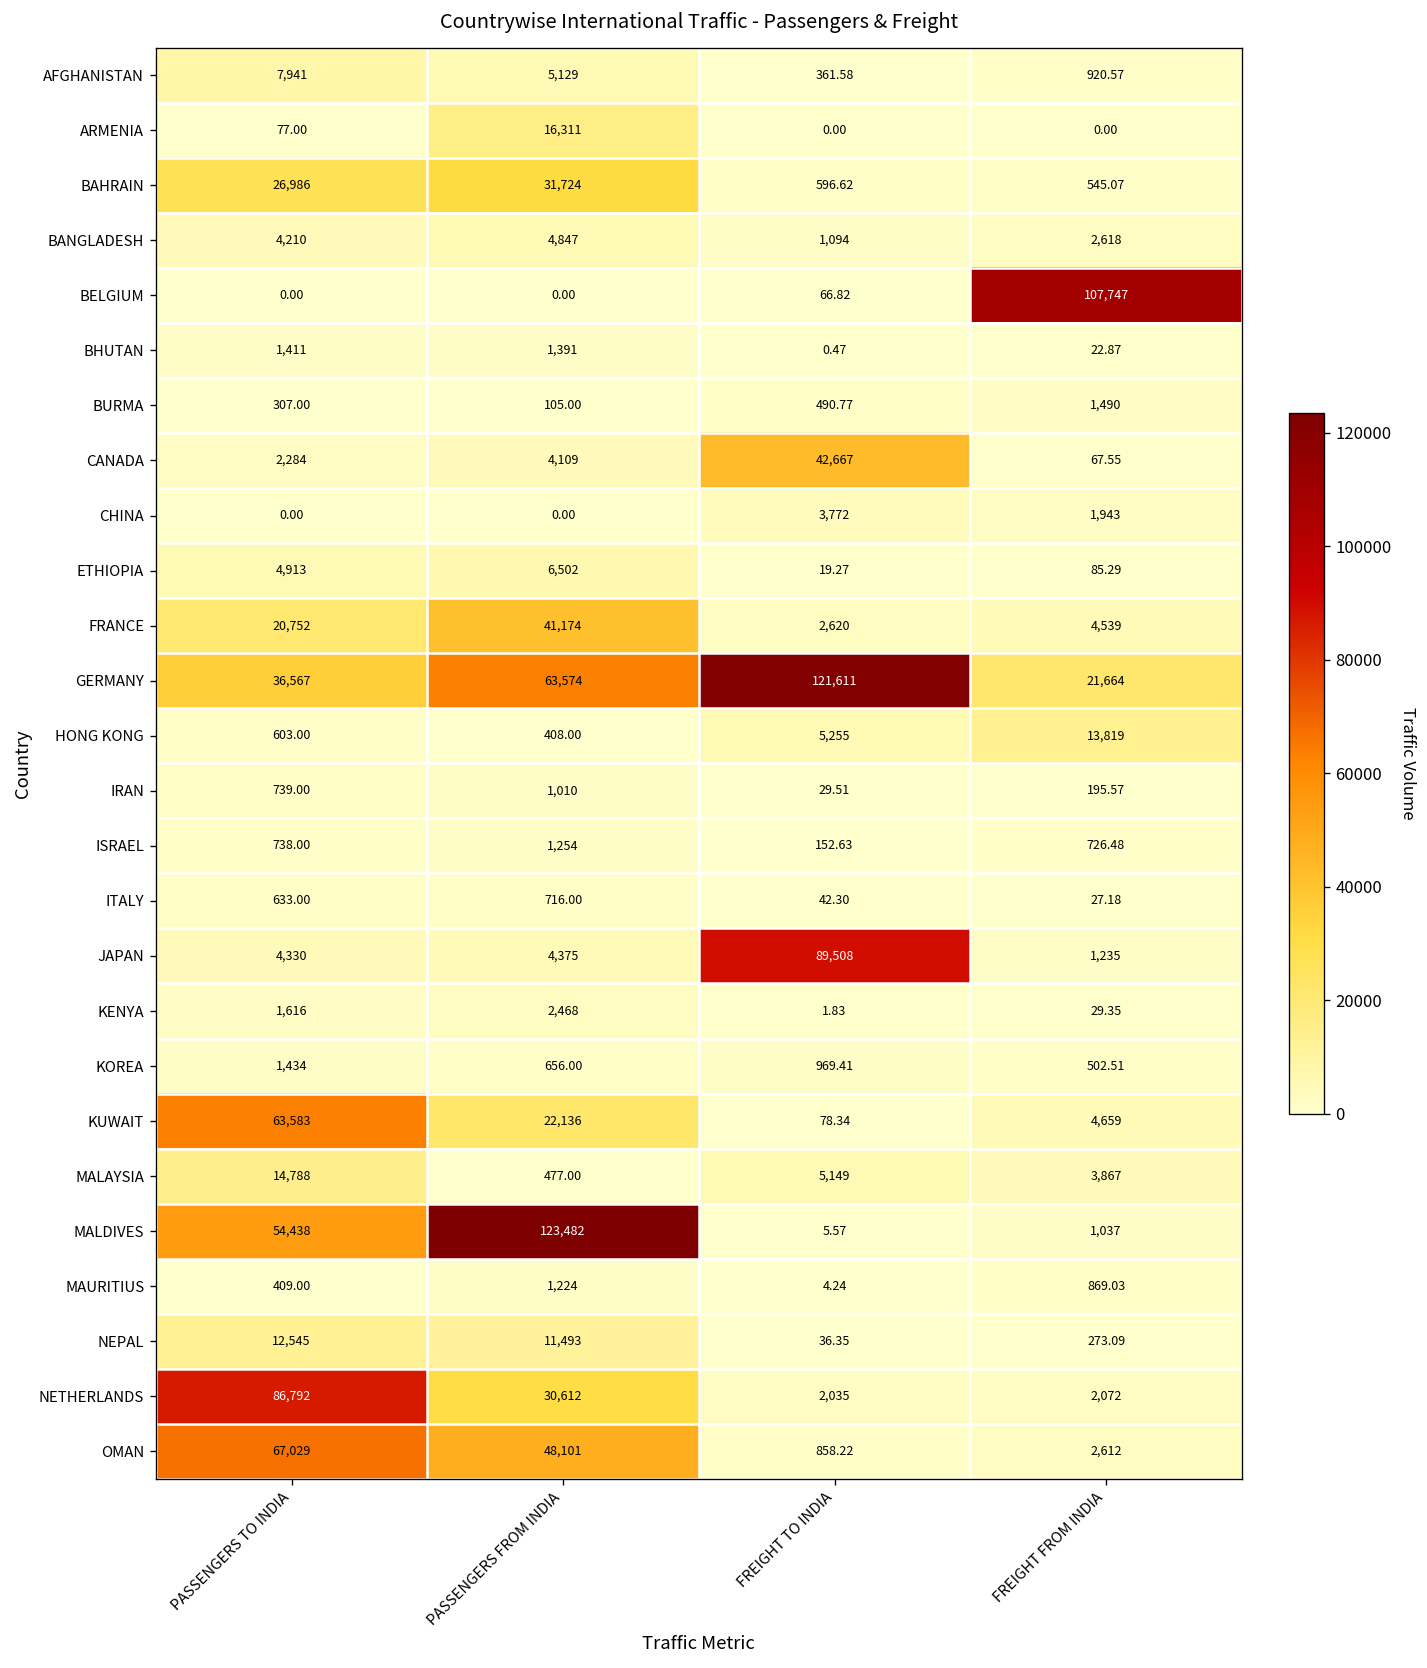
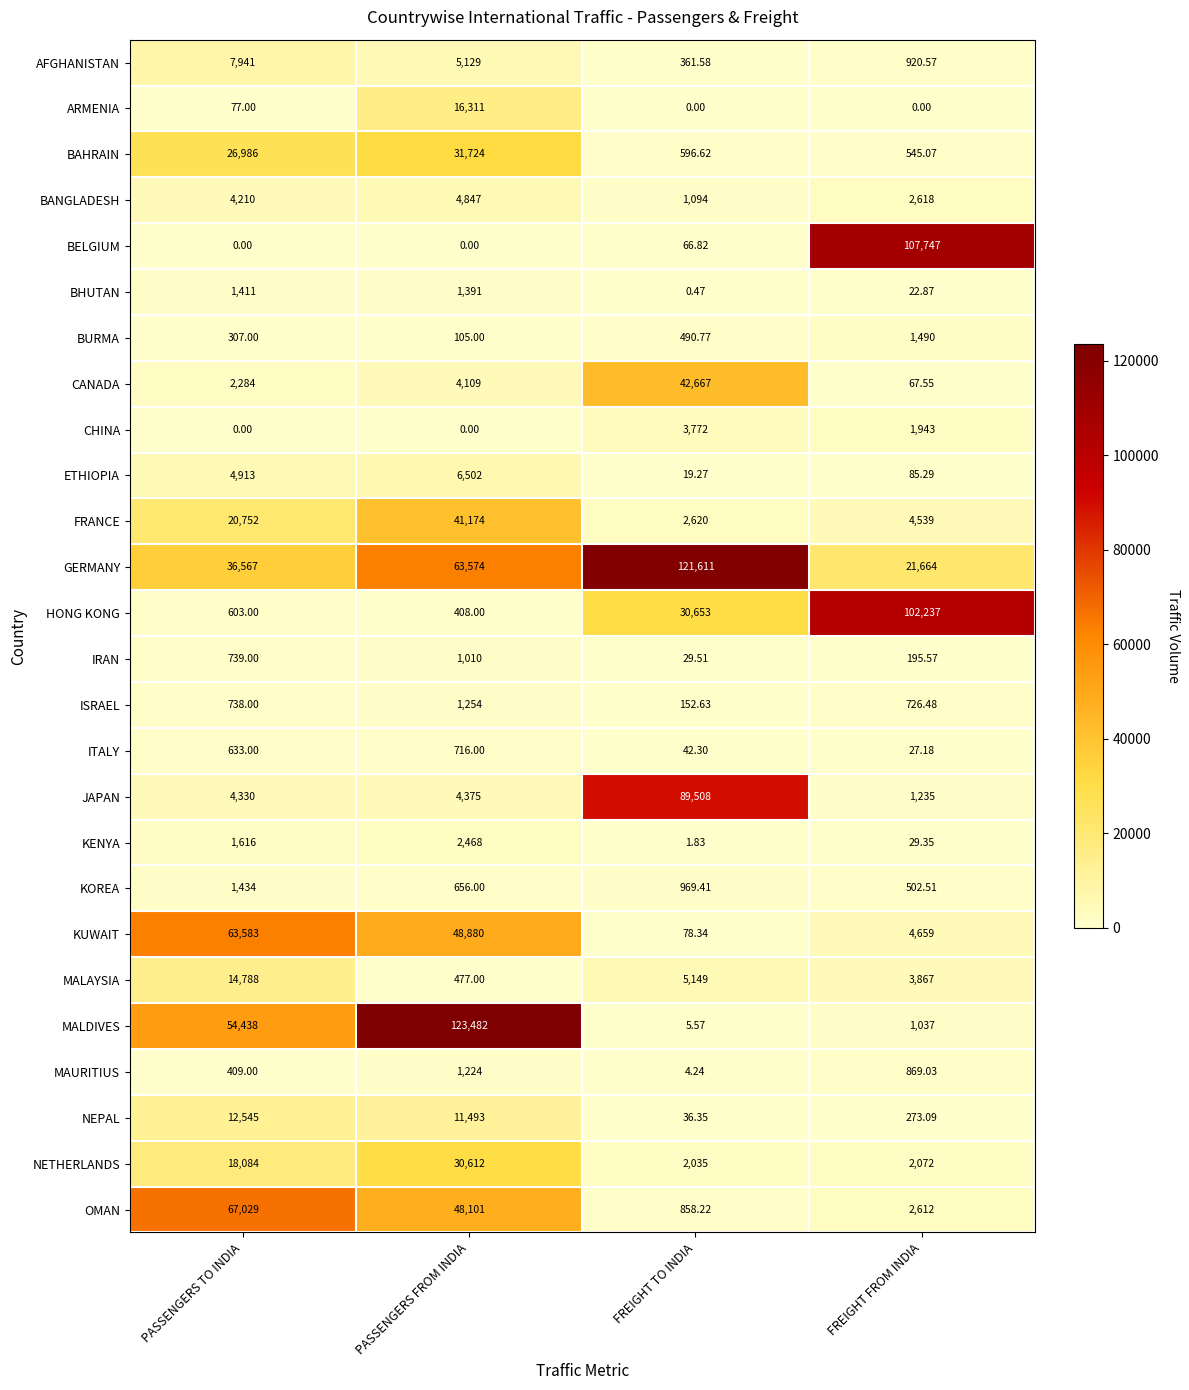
HONG KONG, FREIGHT TO INDIA: 5,255 -> 30,653
HONG KONG, FREIGHT FROM INDIA: 13,819 -> 102,237
KUWAIT, PASSENGERS FROM INDIA: 22,136 -> 48,880
NETHERLANDS, PASSENGERS TO INDIA: 86,792 -> 18,084
